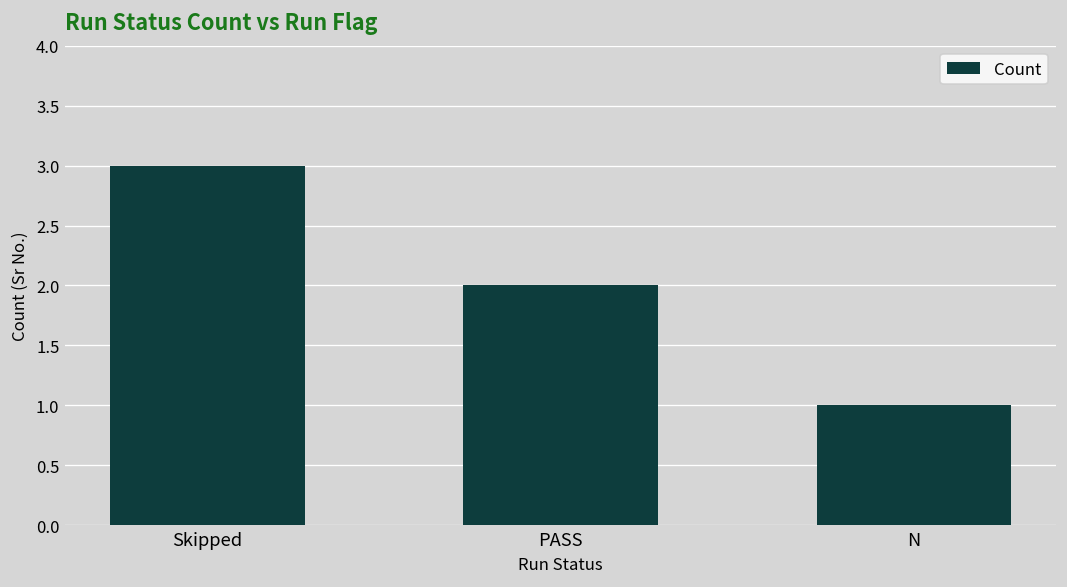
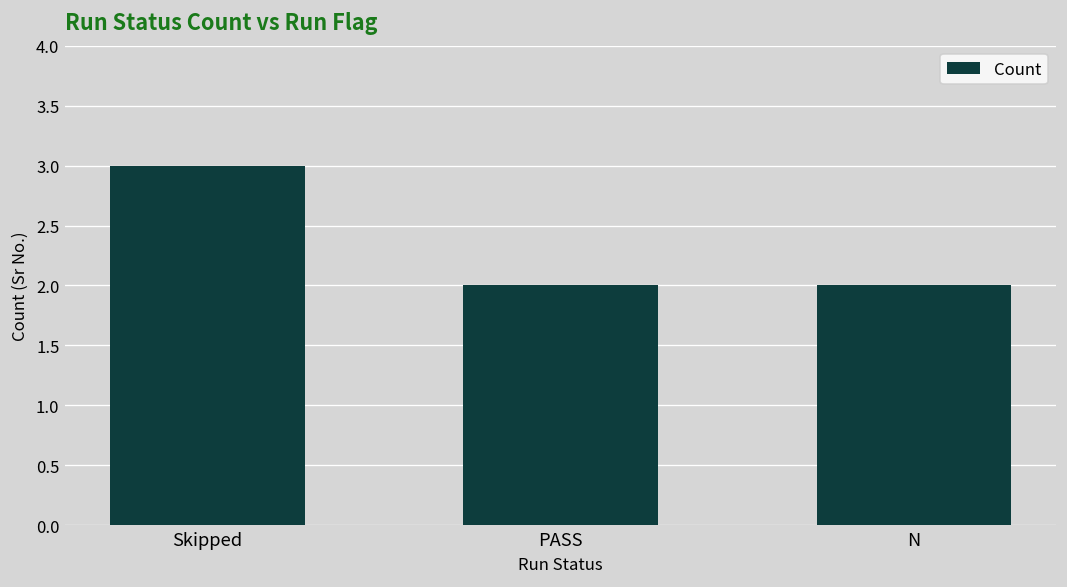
N: 1 -> 2
